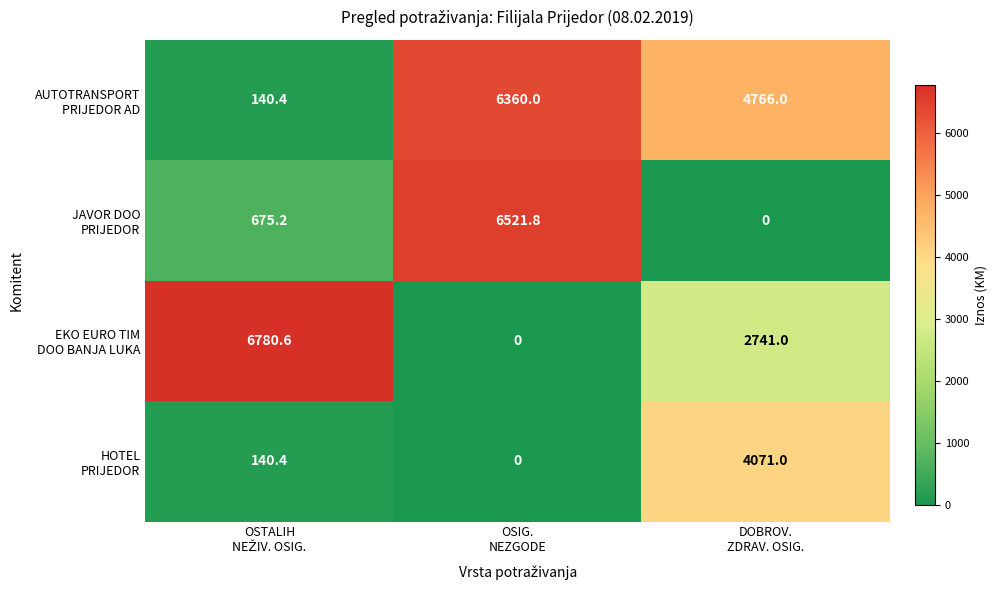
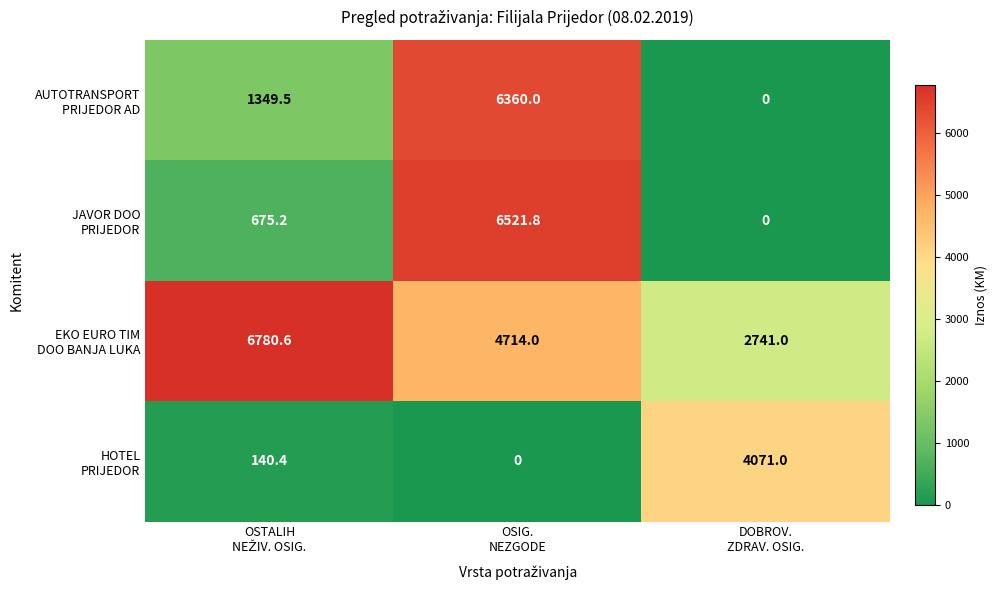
AUTOTRANSPORT PRIJEDOR AD, OSTALIH NEŽIV. OSIG.: 140.4 -> 1349.5
AUTOTRANSPORT PRIJEDOR AD, DOBROV. ZDRAV. OSIG.: 4766.0 -> 0
EKO EURO TIM DOO BANJA LUKA, OSIG. NEZGODE: 0 -> 4714.0
